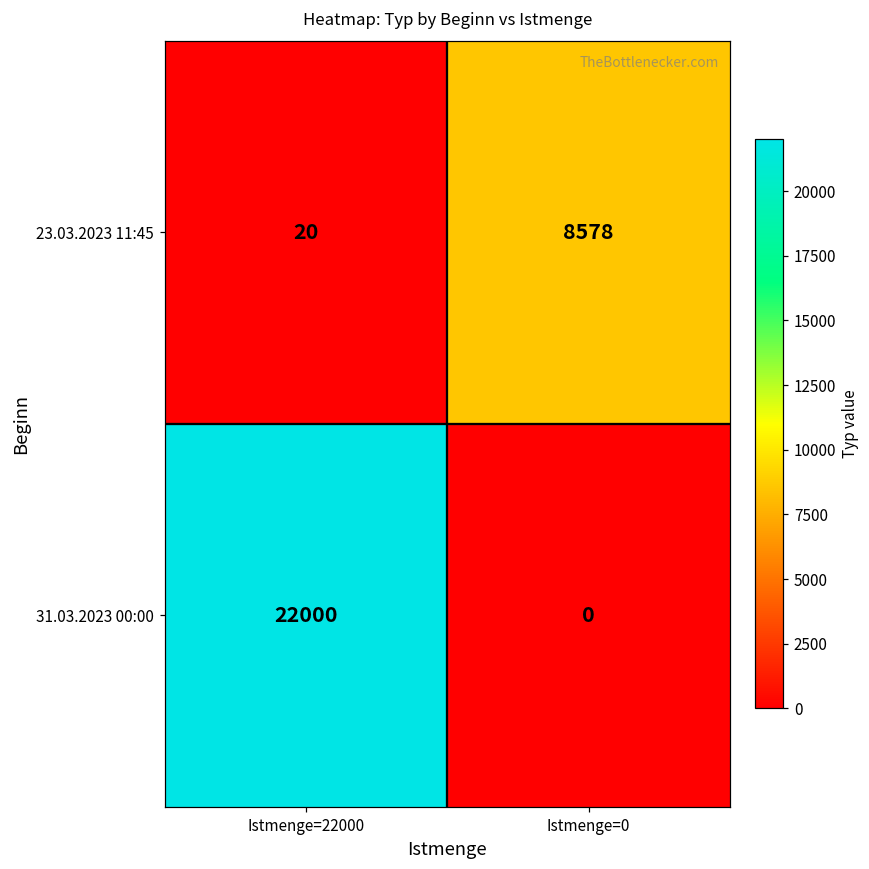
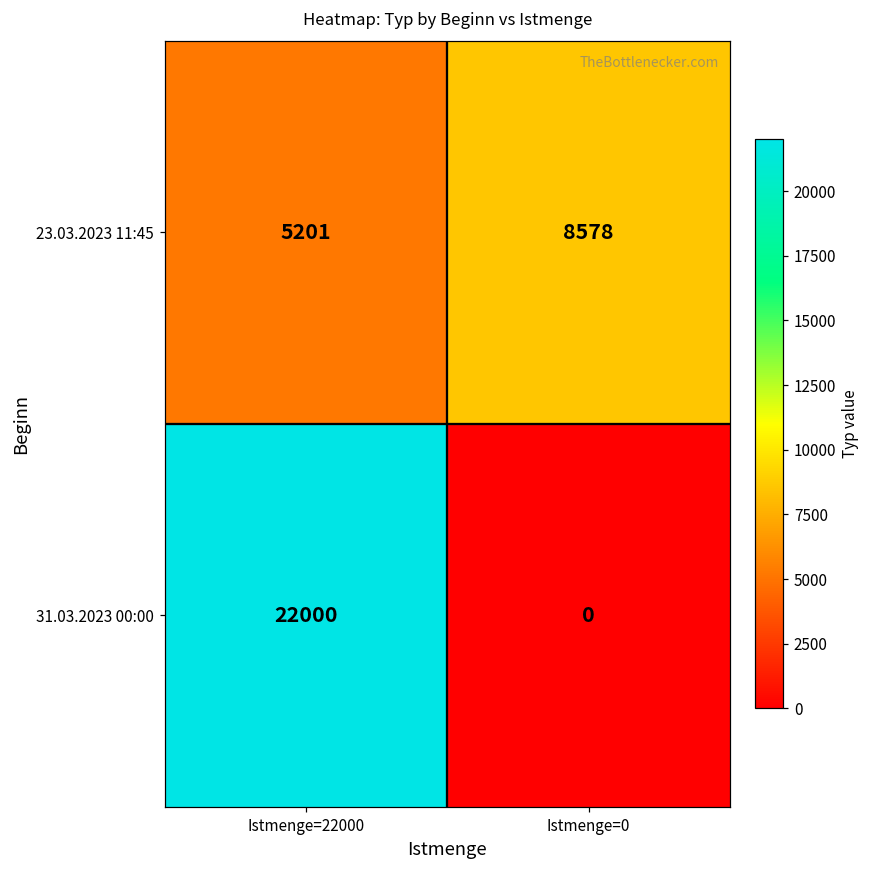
23.03.2023 11:45, Istmenge=22000: 20 -> 5201
